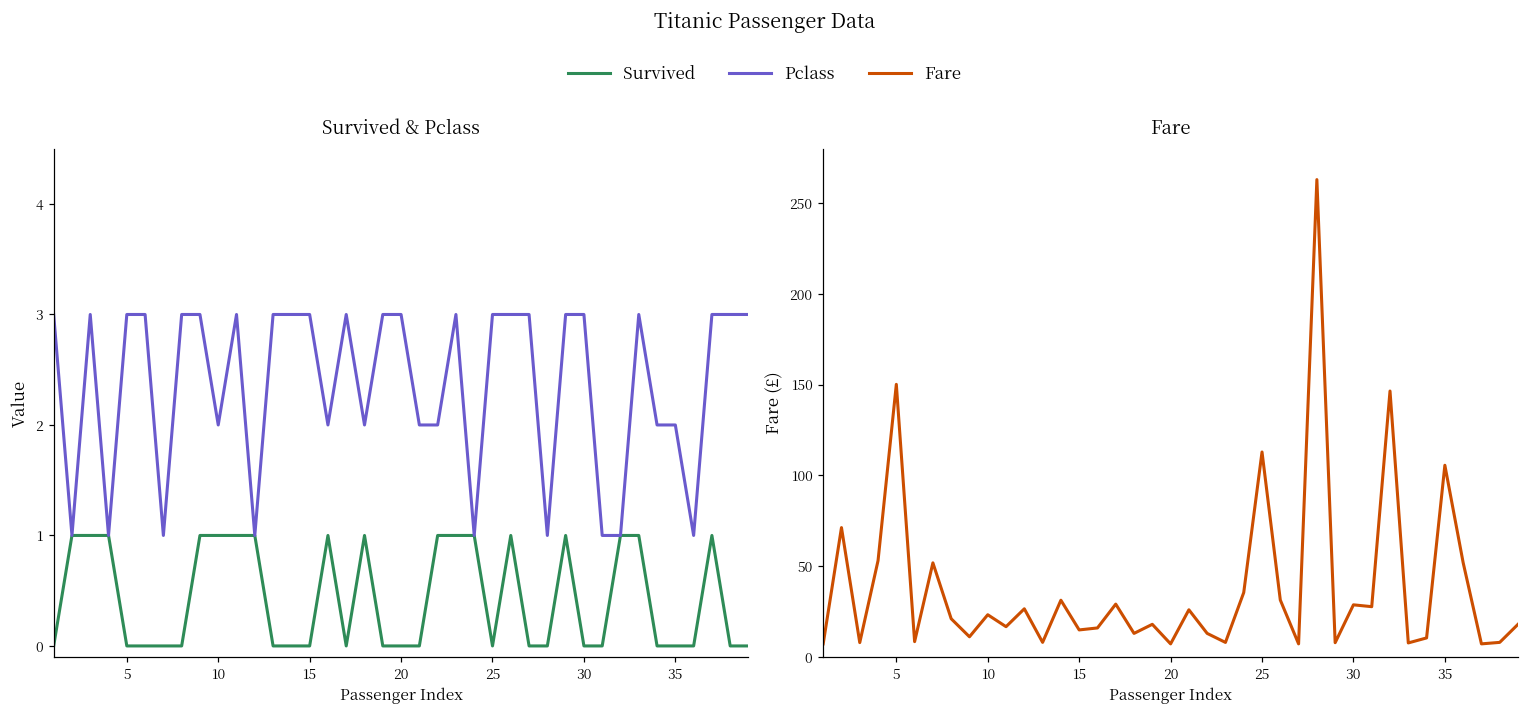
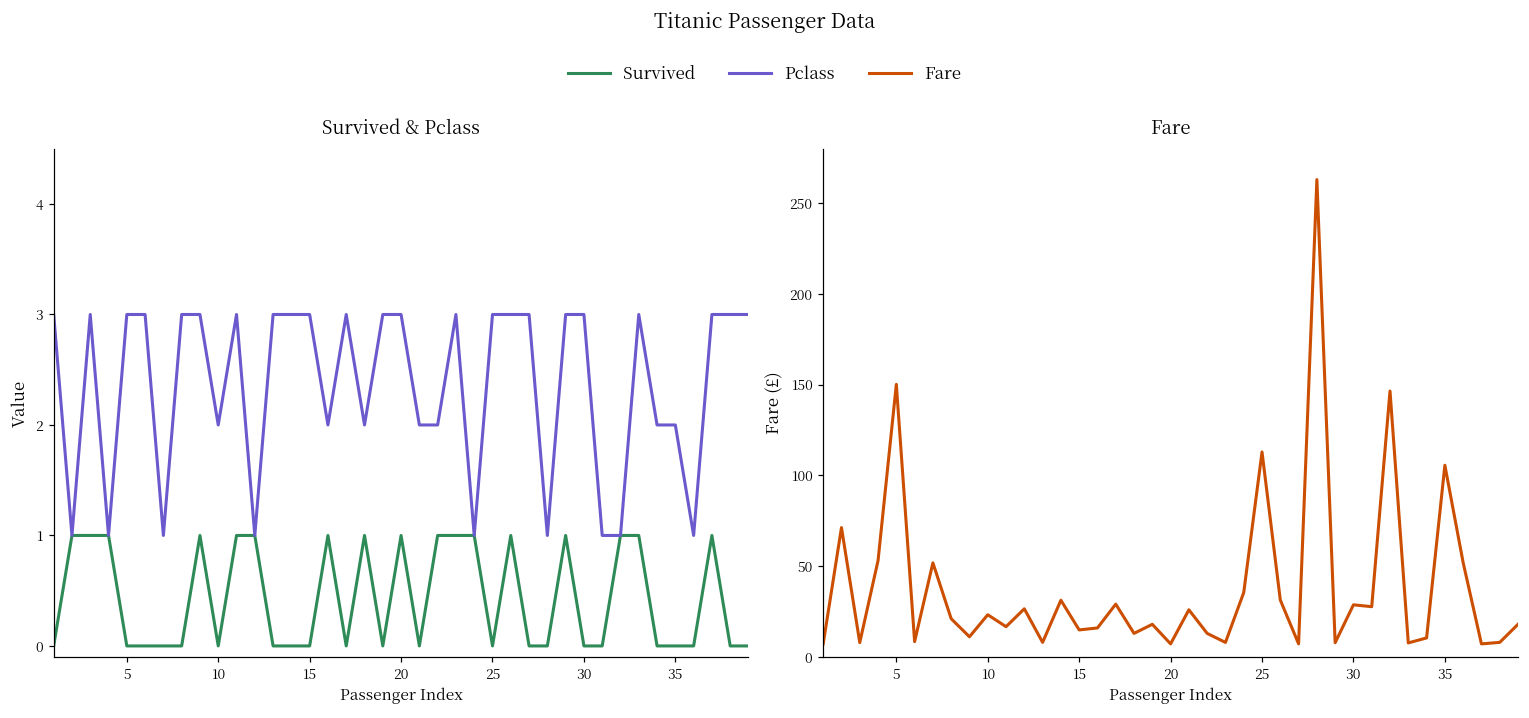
Survived & Pclass, Survived, 10: 1 -> 0
Survived & Pclass, Survived, 20: 0 -> 1
